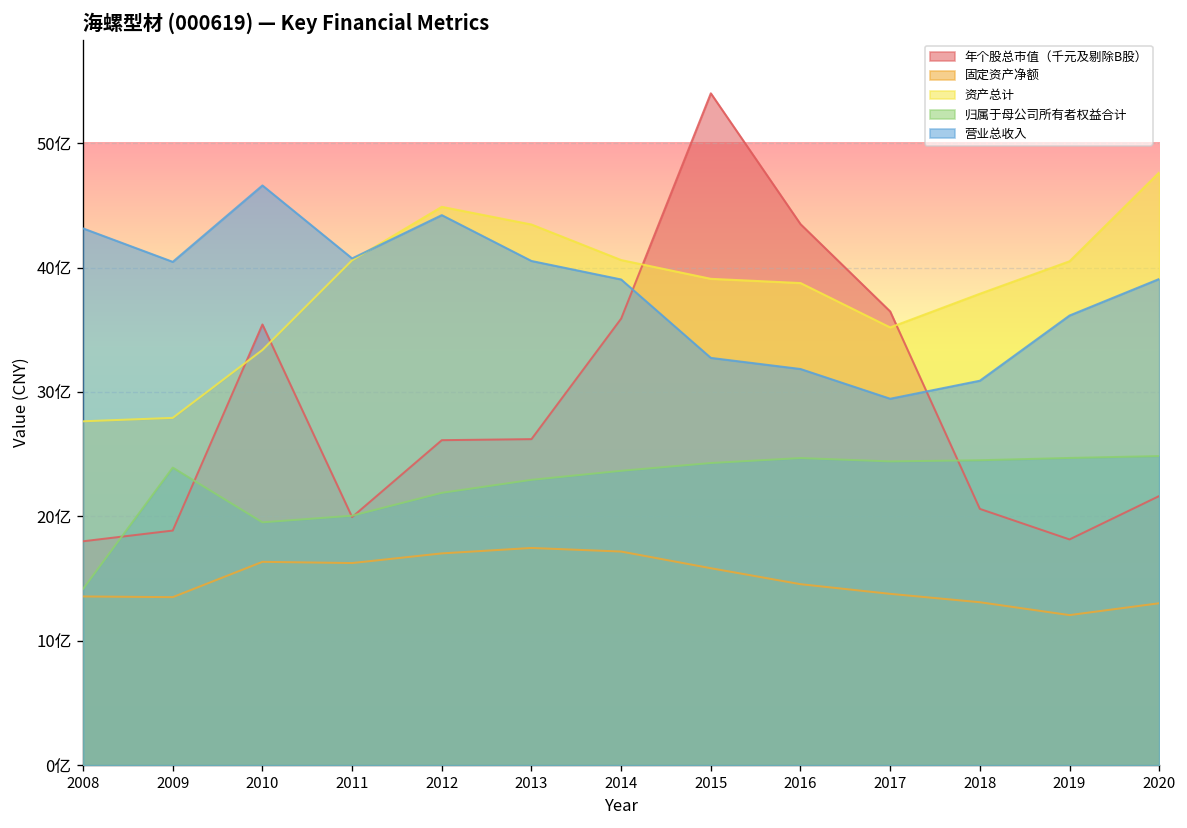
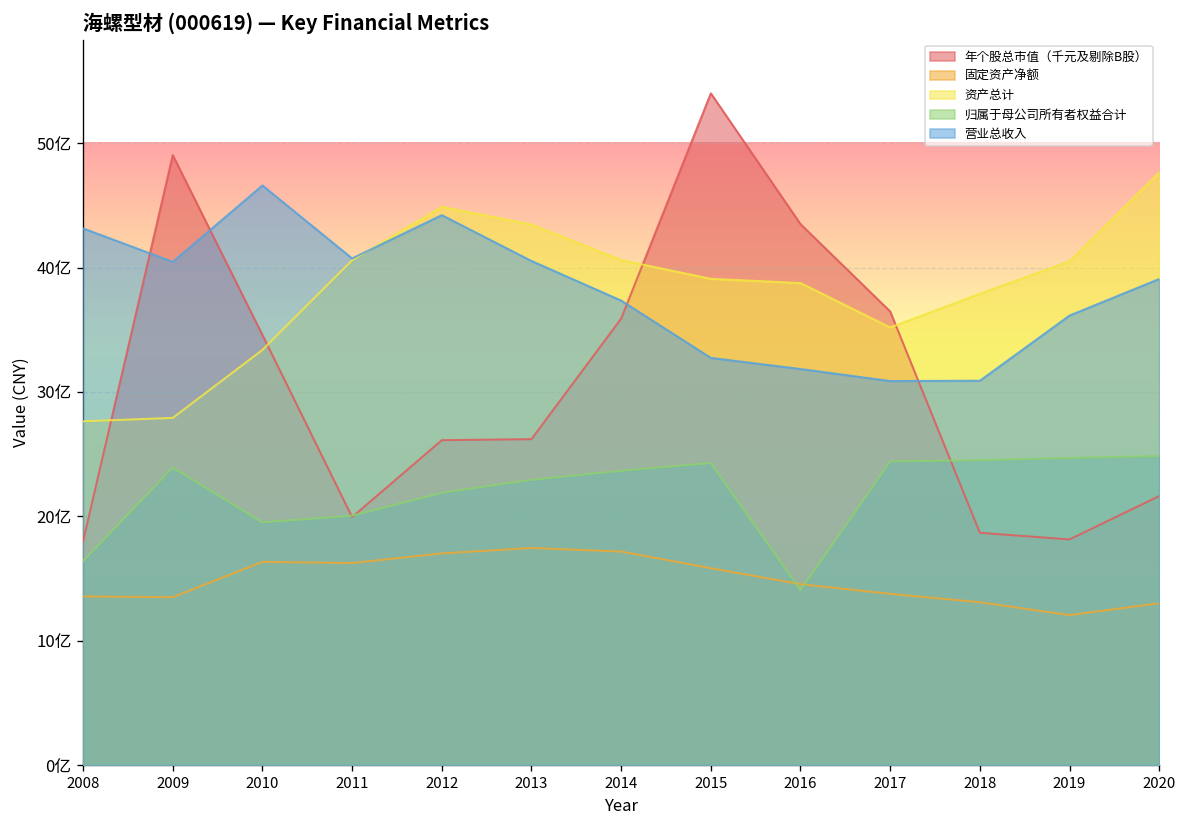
归属于母公司所有者权益合计, 2008: 14.2亿 -> 16.4亿
年个股总市值（千元及剔除B股）, 2009: 18.9亿 -> 49.0亿
年个股总市值（千元及剔除B股）, 2010: 35.4亿 -> 34.6亿
营业总收入, 2014: 39.0亿 -> 37.3亿
归属于母公司所有者权益合计, 2016: 24.7亿 -> 14.1亿
营业总收入, 2017: 29.5亿 -> 30.9亿
年个股总市值（千元及剔除B股）, 2018: 20.6亿 -> 18.7亿
